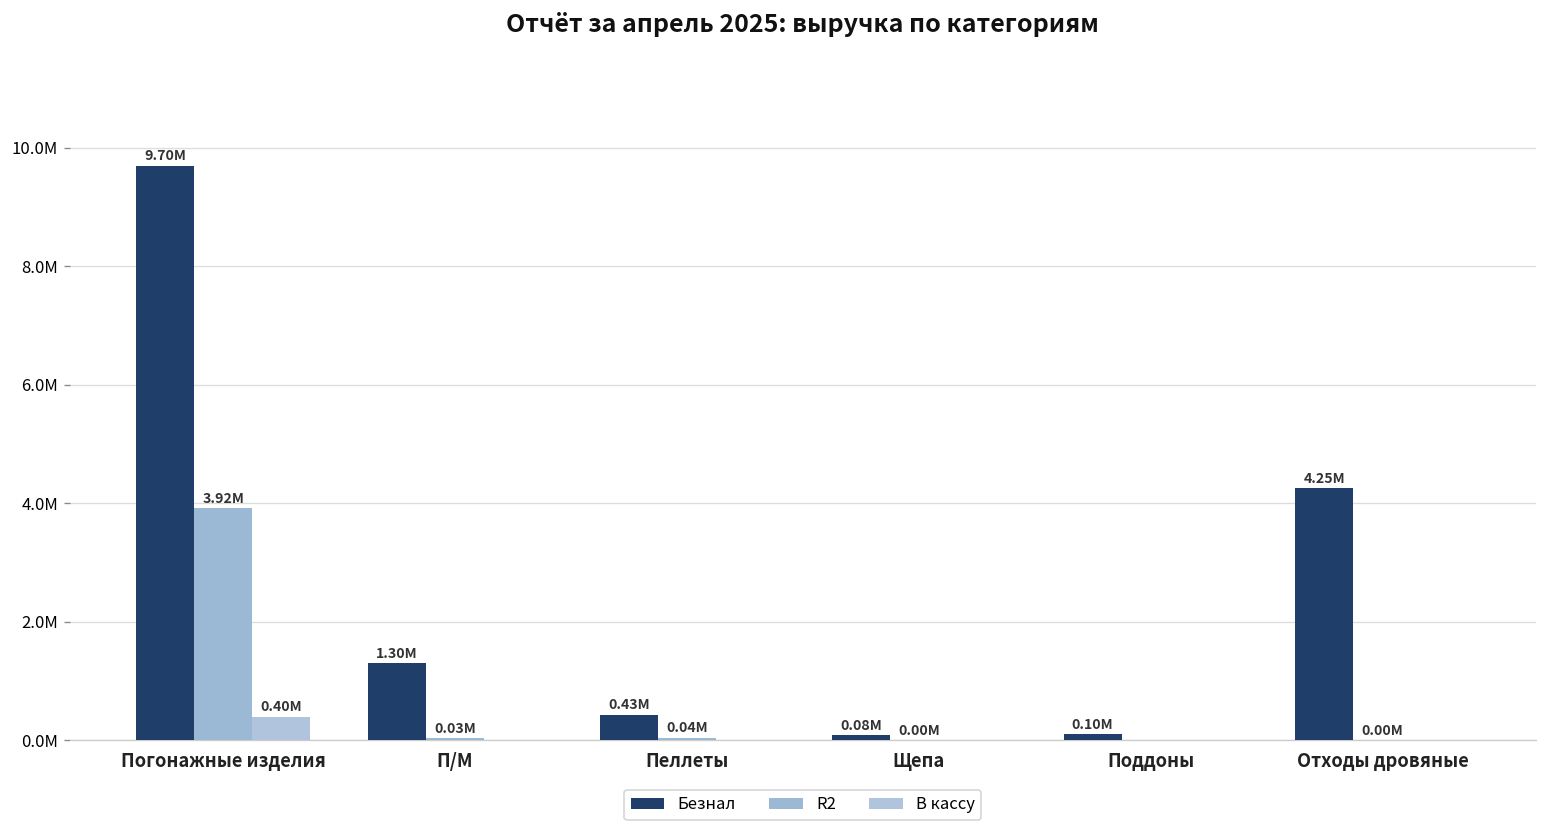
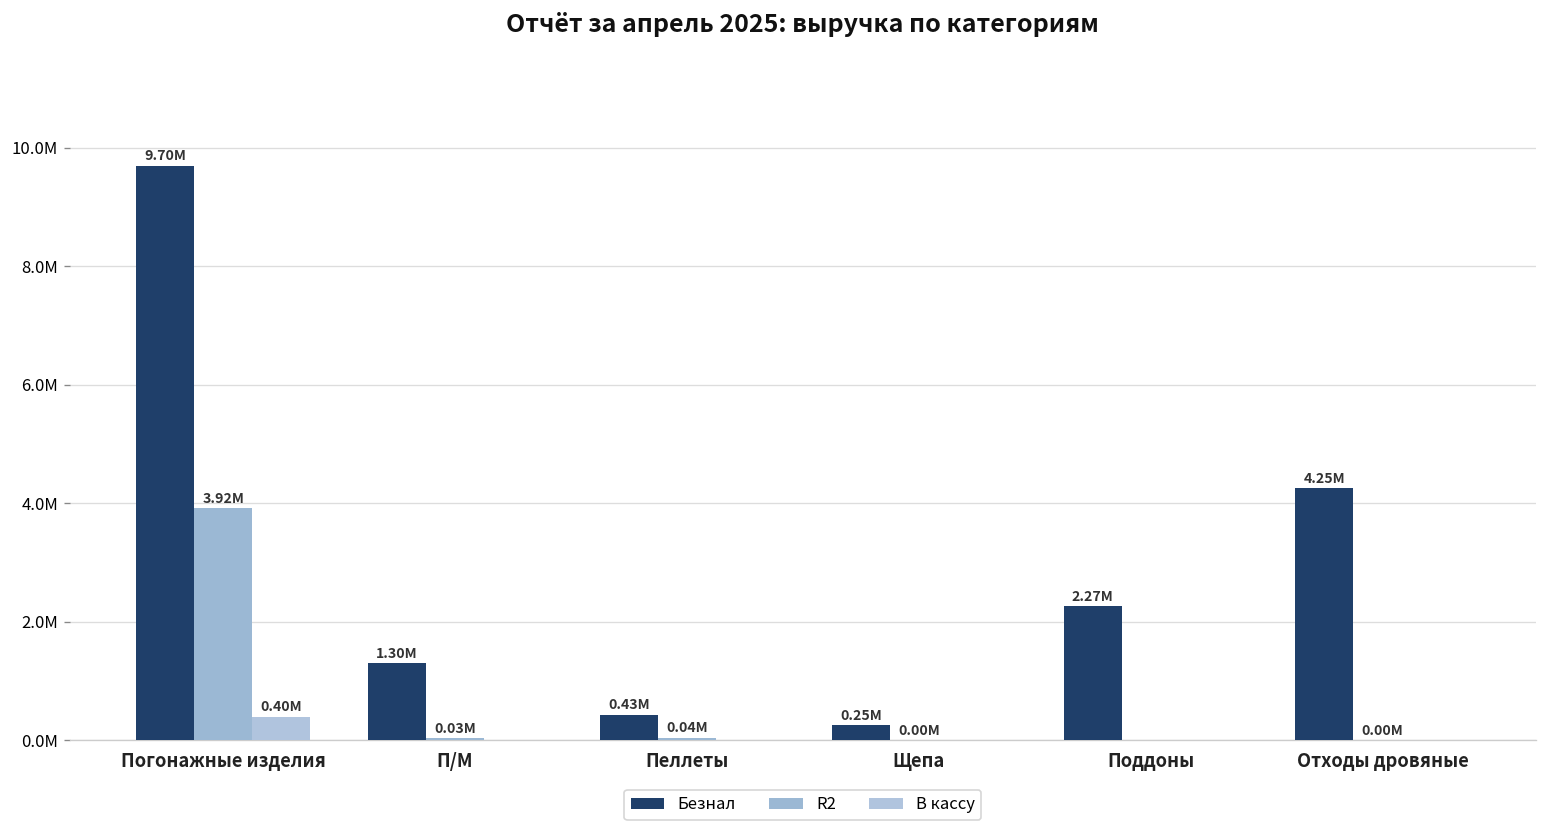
Безнал, Щепа: 0.08M -> 0.25M
Безнал, Поддоны: 0.10M -> 2.27M
